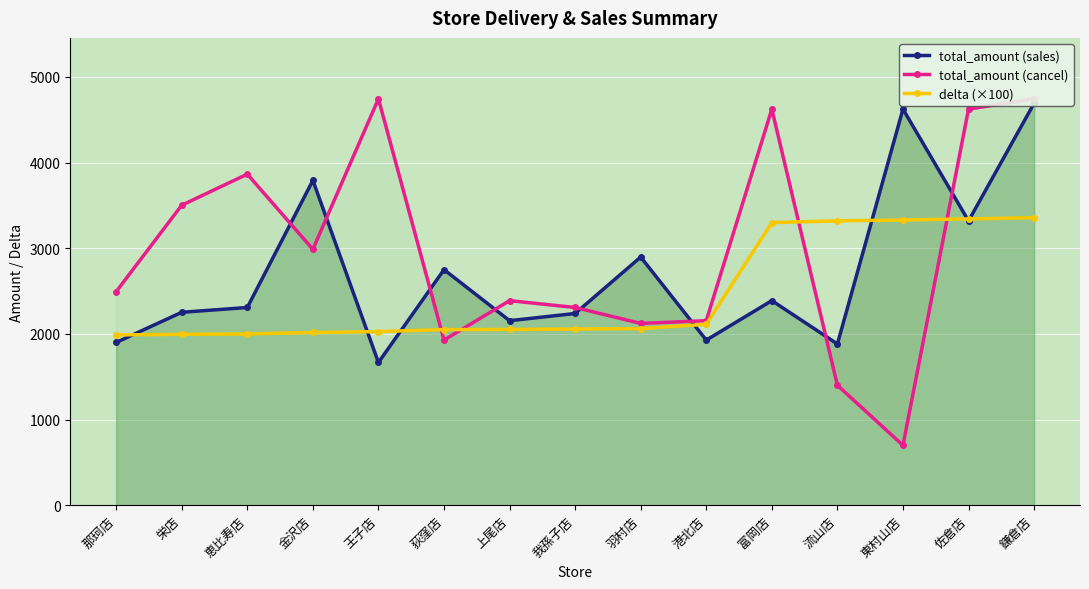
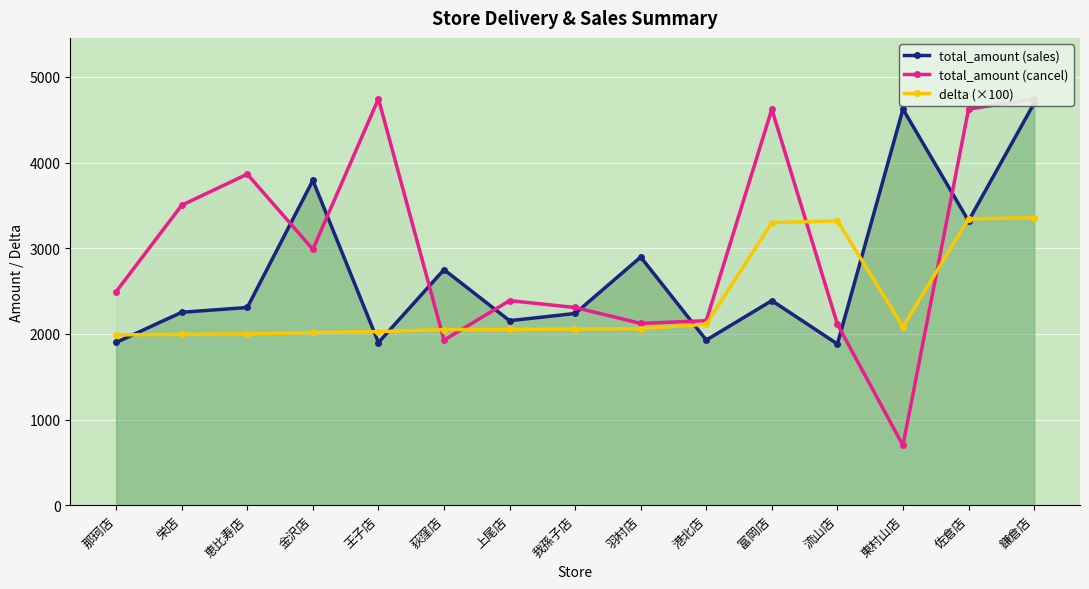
total_amount (sales), 王子店: 1700 -> 1900
total_amount (cancel), 流山店: 1400 -> 2100
delta (×100), 東村山店: 3300 -> 2100
